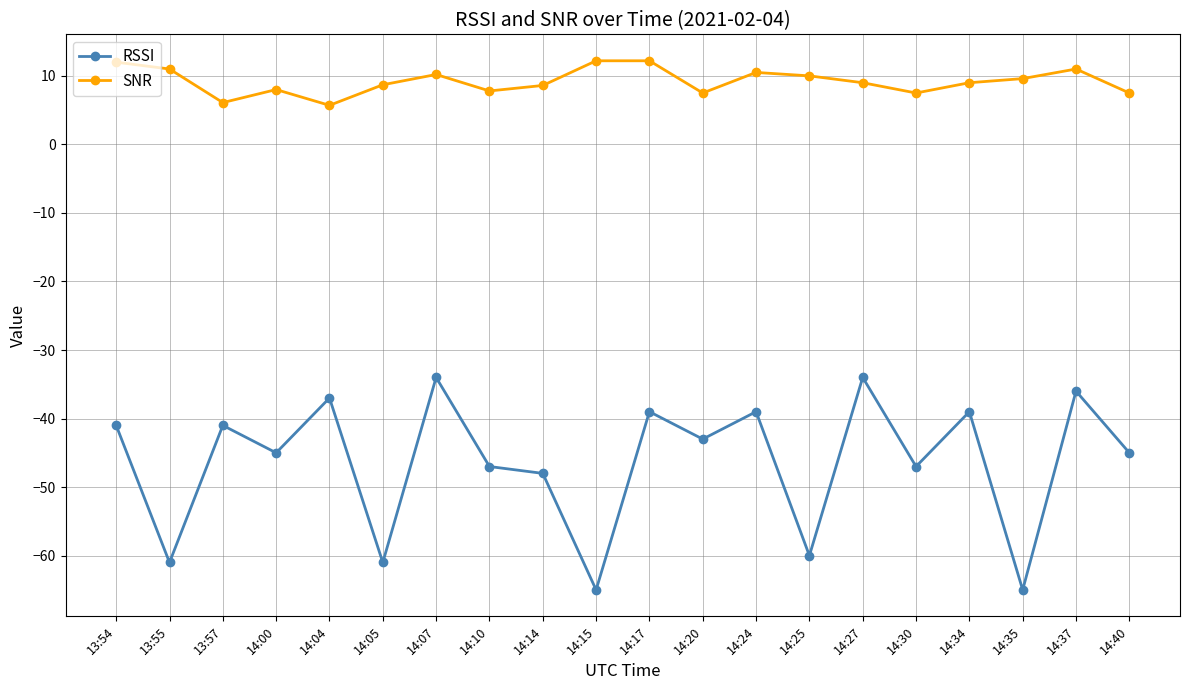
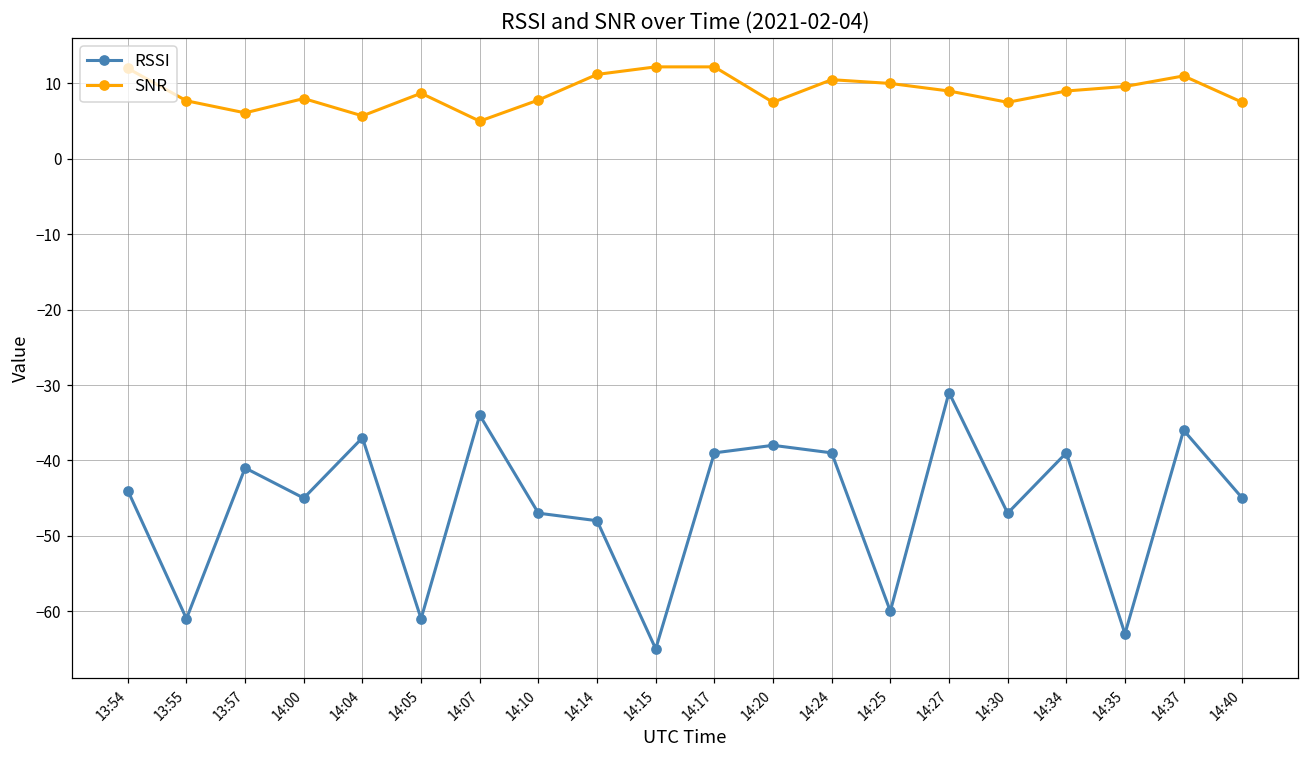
RSSI, 13:54: -41 -> -44
SNR, 13:55: 11 -> 8
SNR, 14:07: 10 -> 5
SNR, 14:14: 9 -> 11
RSSI, 14:20: -43 -> -38
RSSI, 14:27: -34 -> -31
RSSI, 14:35: -65 -> -63
